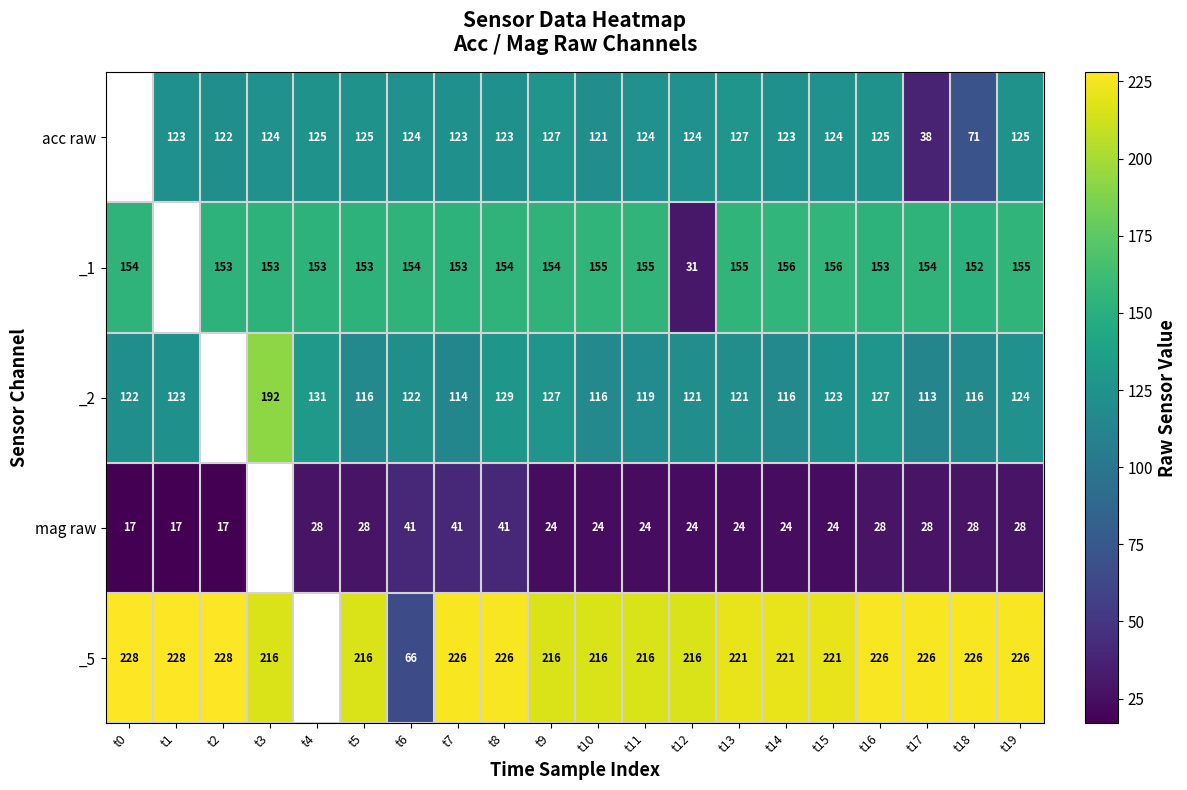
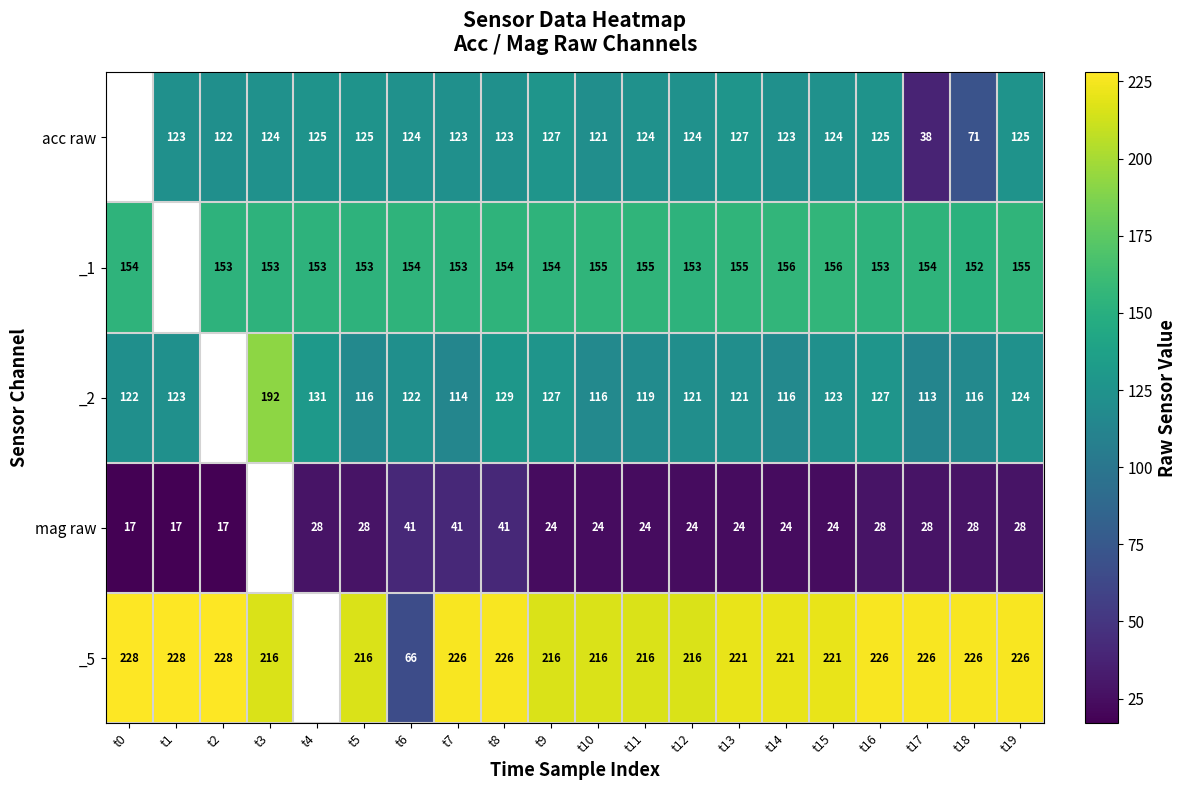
_1, t12: 31 -> 153
